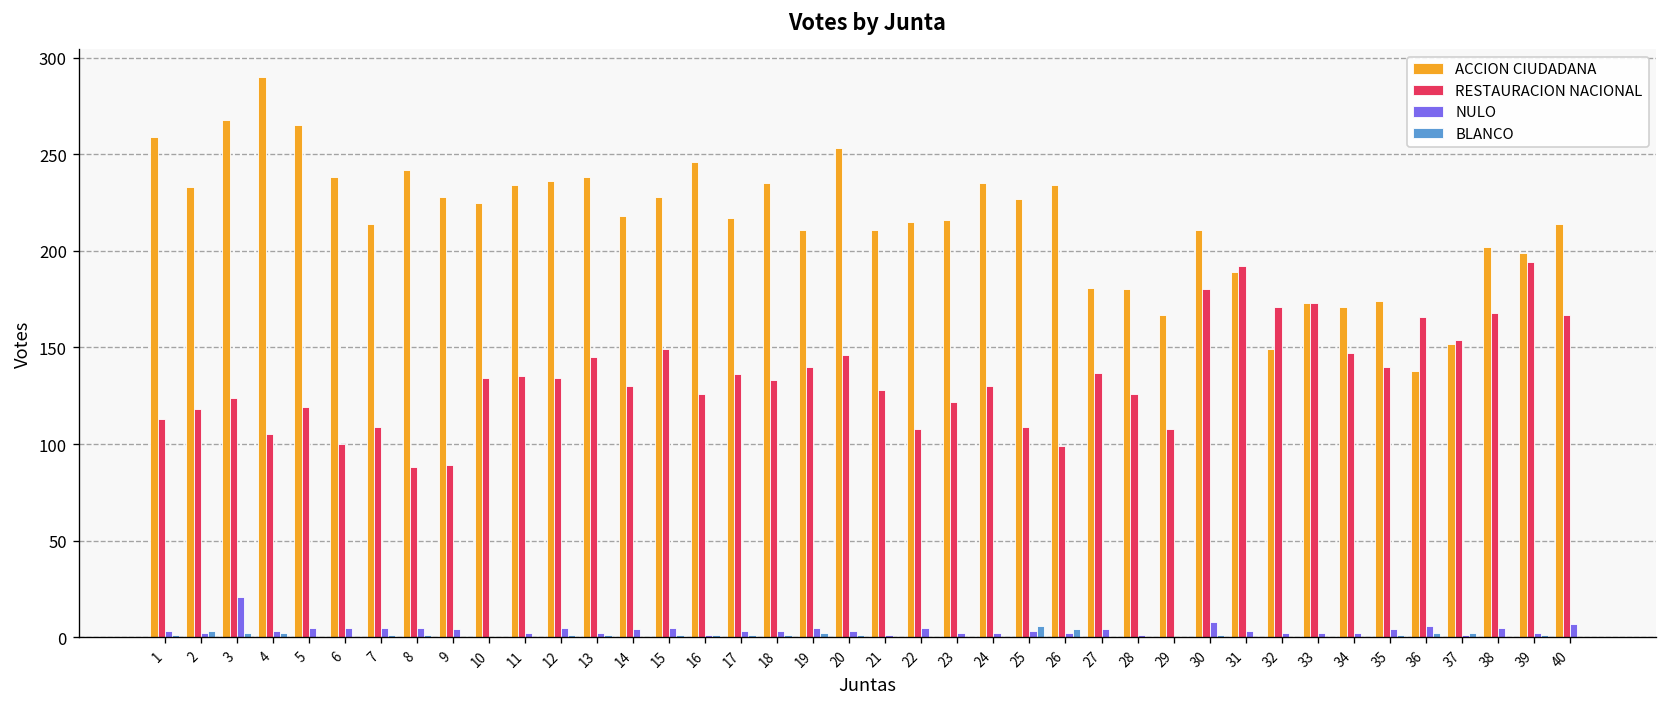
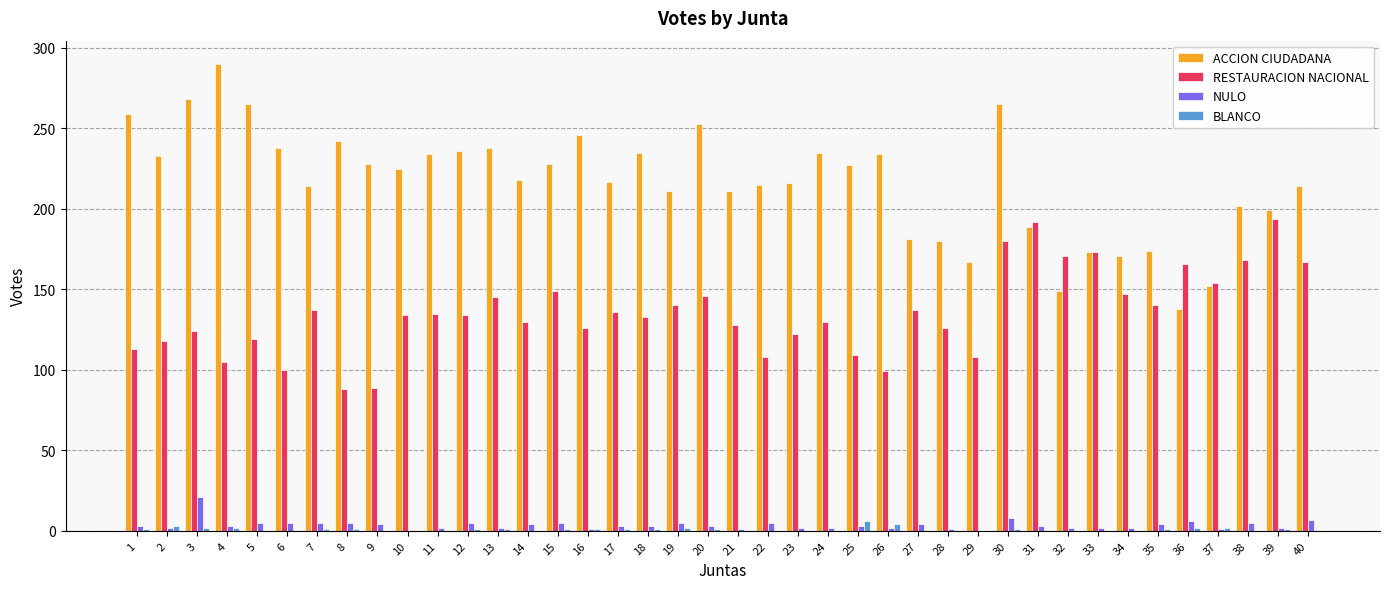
RESTAURACION NACIONAL, 7: 109 -> 137
ACCION CIUDADANA, 30: 211 -> 265
